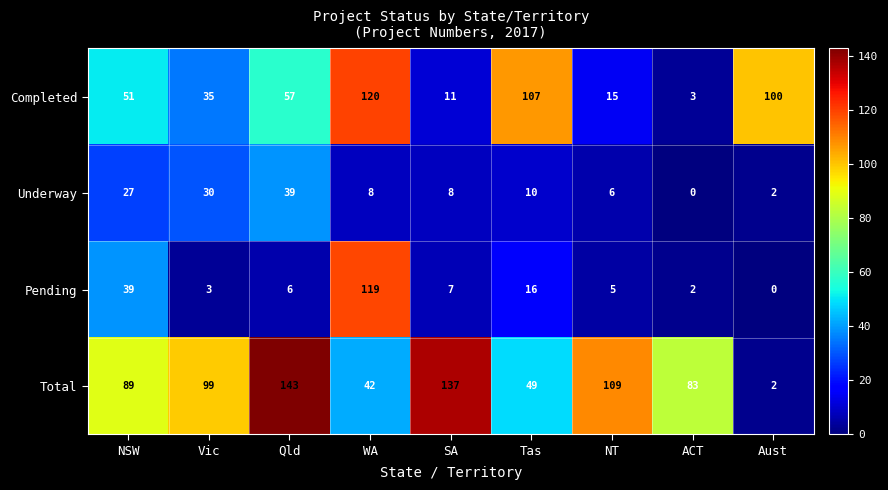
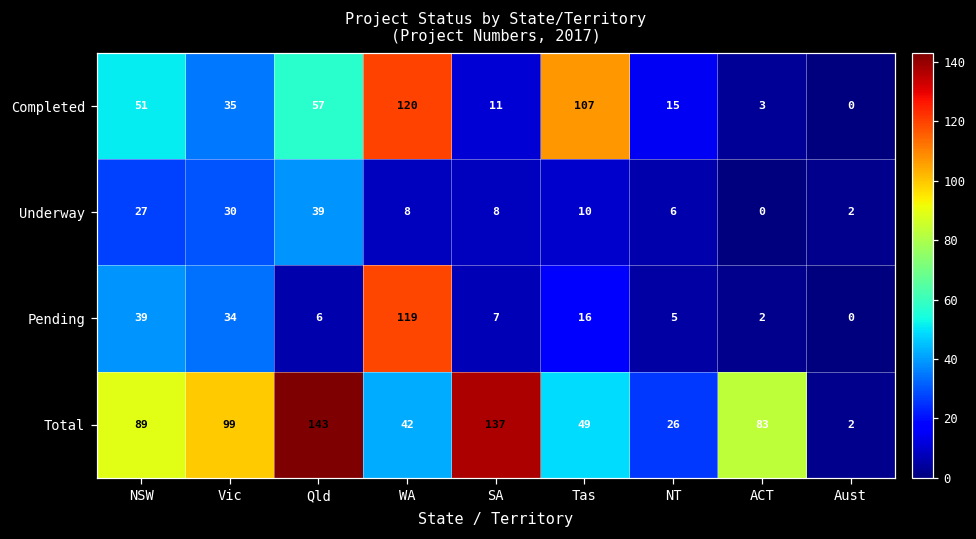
Completed, Aust: 100 -> 0
Pending, Vic: 3 -> 34
Total, NT: 109 -> 26
